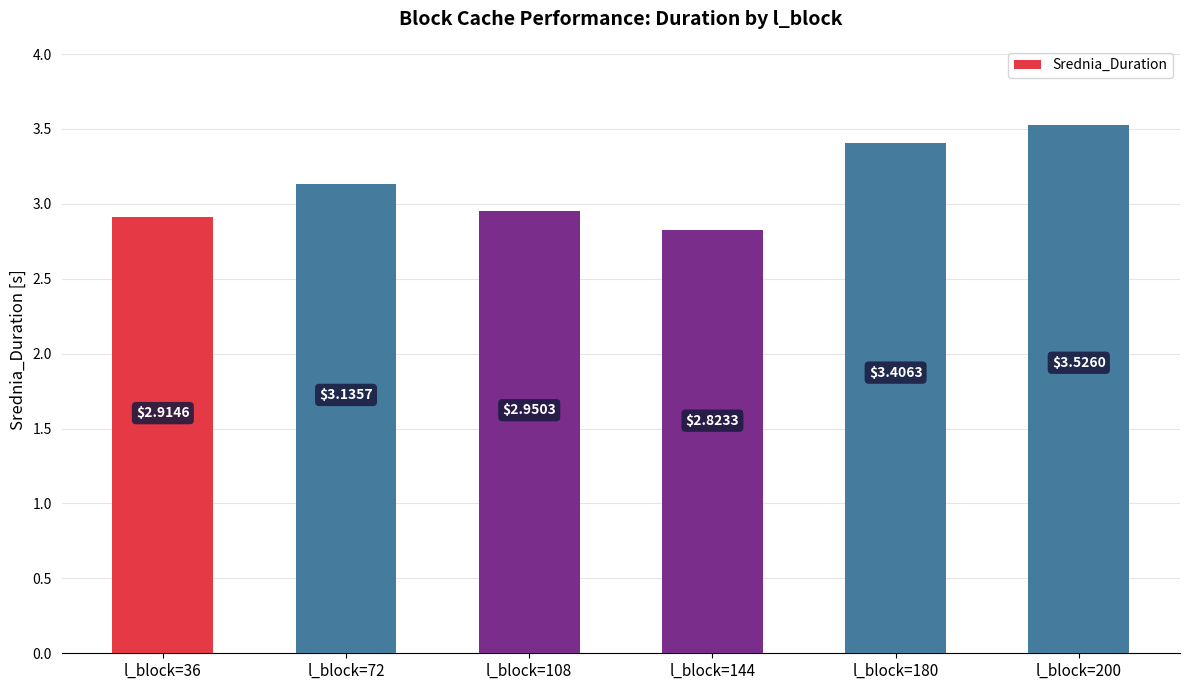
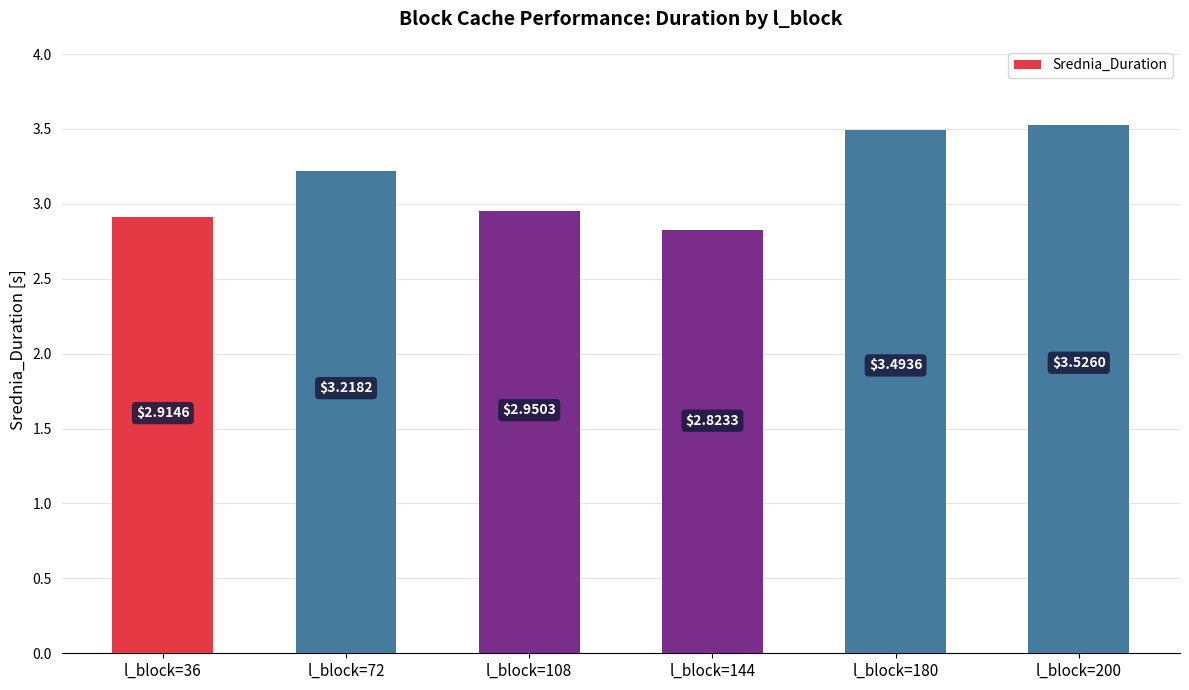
l_block=72: $3.1357 -> $3.2182
l_block=180: $3.4063 -> $3.4936
